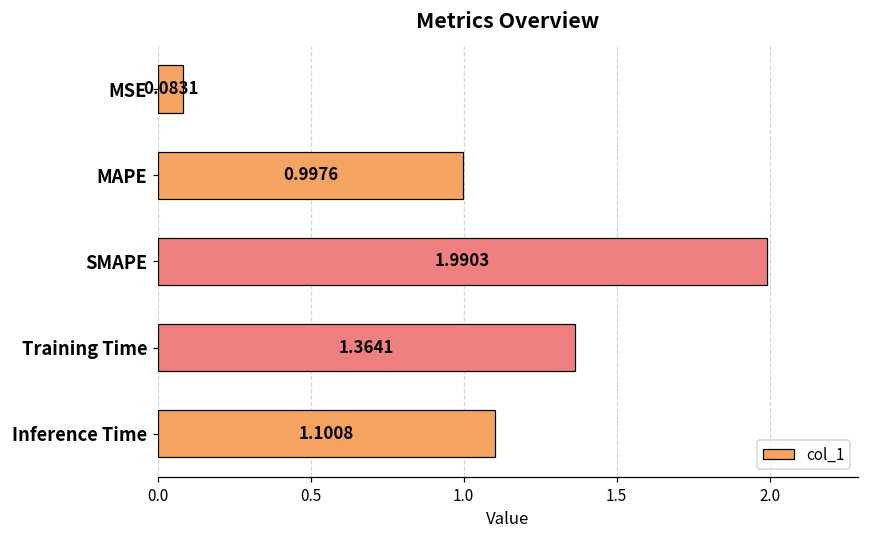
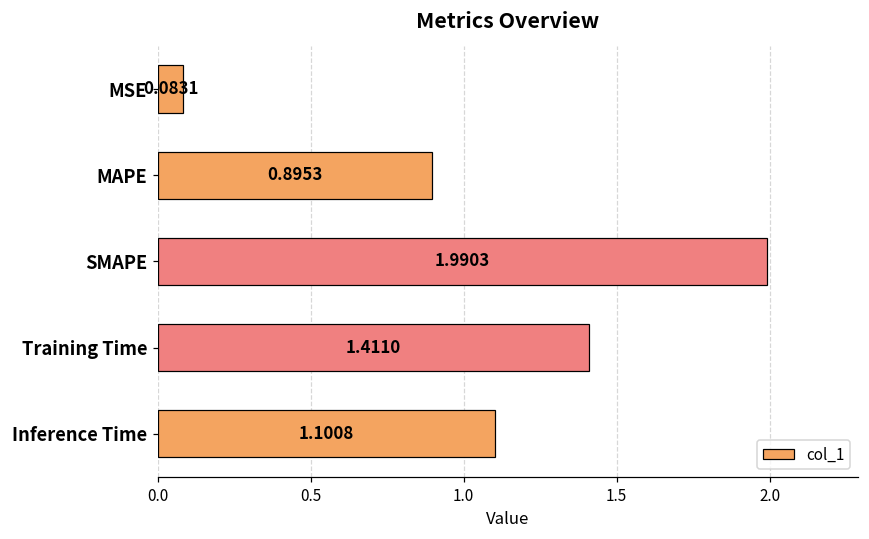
MAPE: 0.9976 -> 0.8953
Training Time: 1.3641 -> 1.4110
